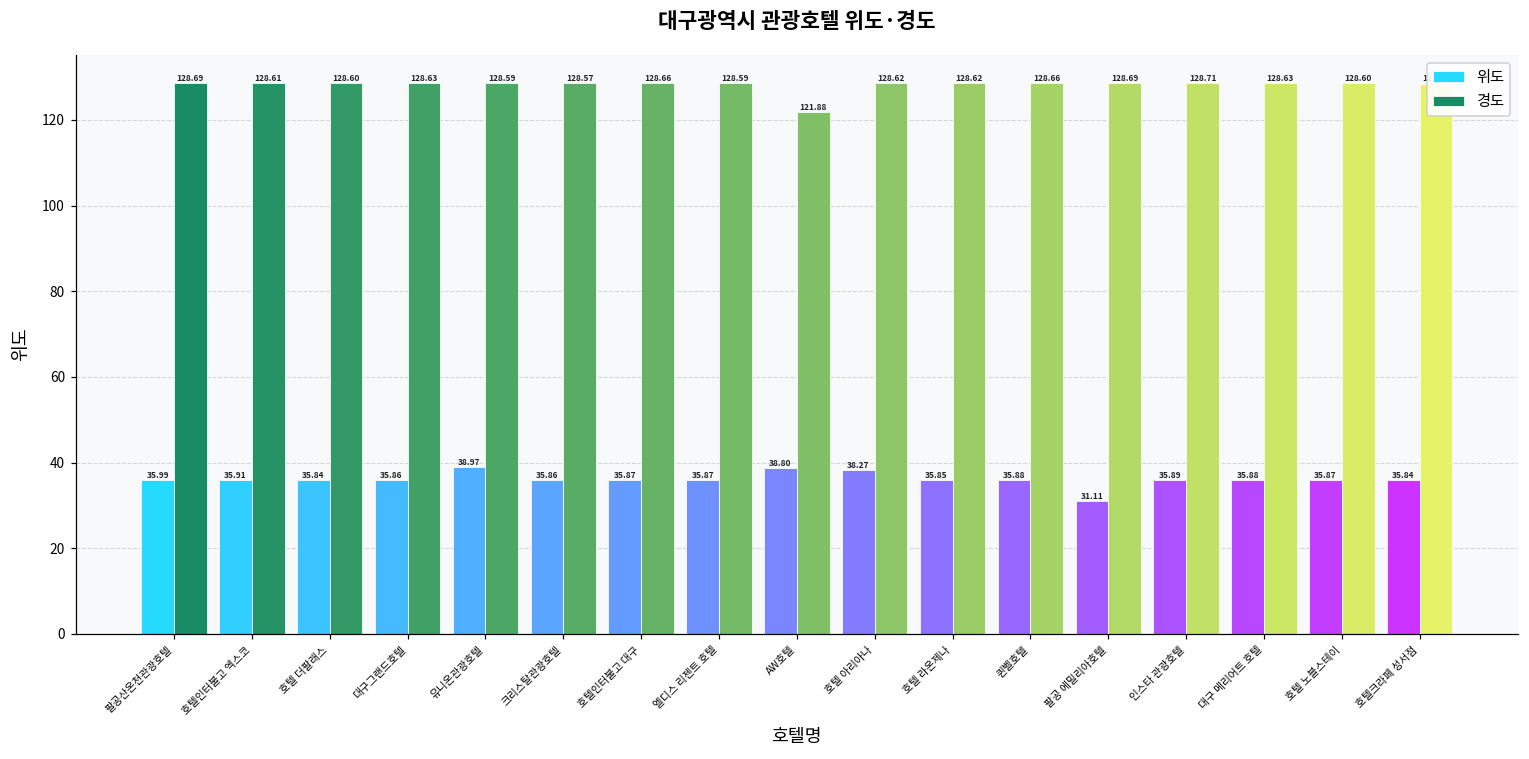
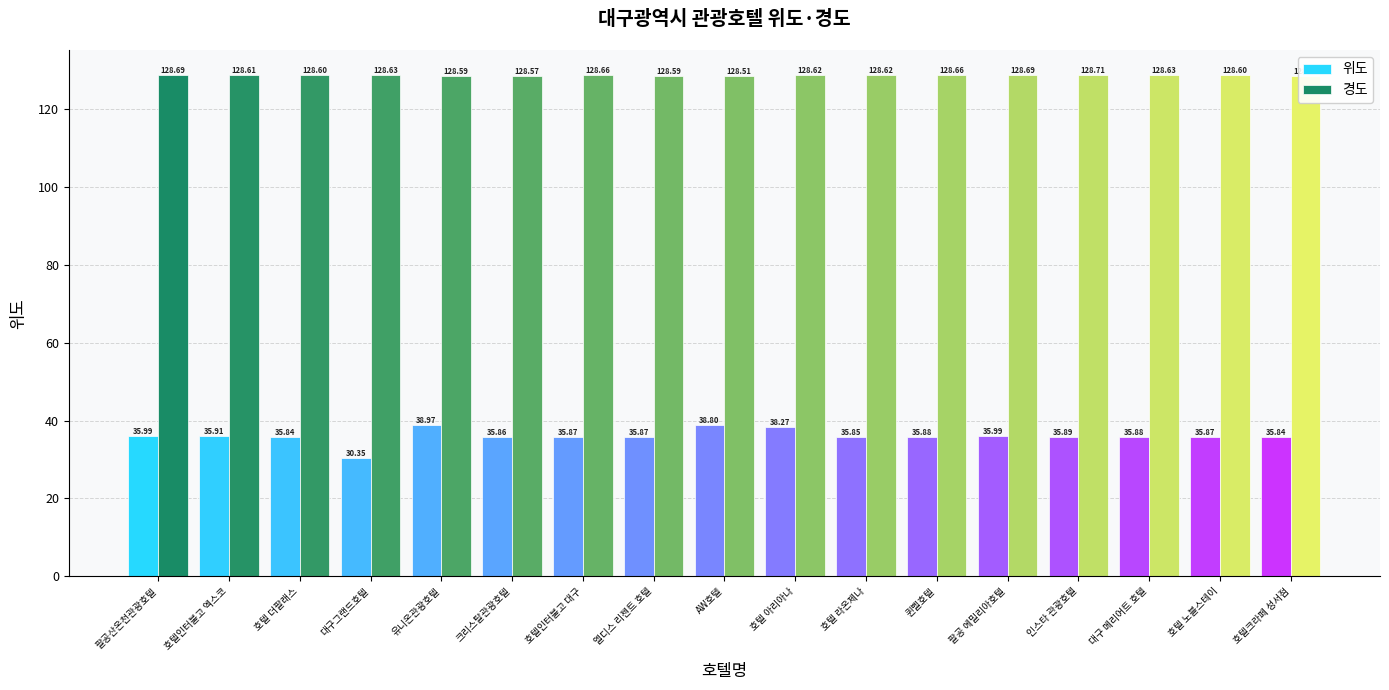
위도, 대구그랜드호텔: 35.86 -> 30.35
경도, AW호텔: 121.88 -> 128.51
위도, 팔공 에밀리아호텔: 31.11 -> 35.99
